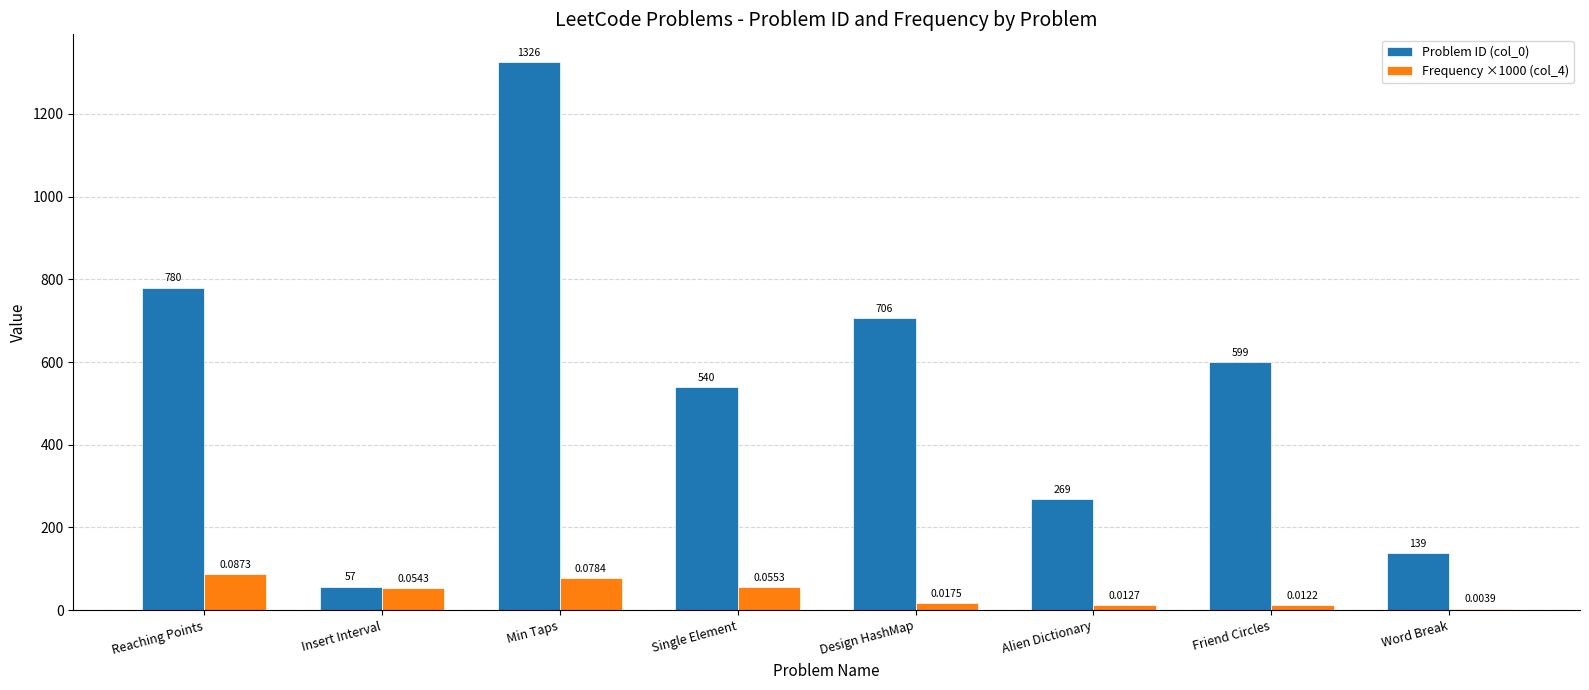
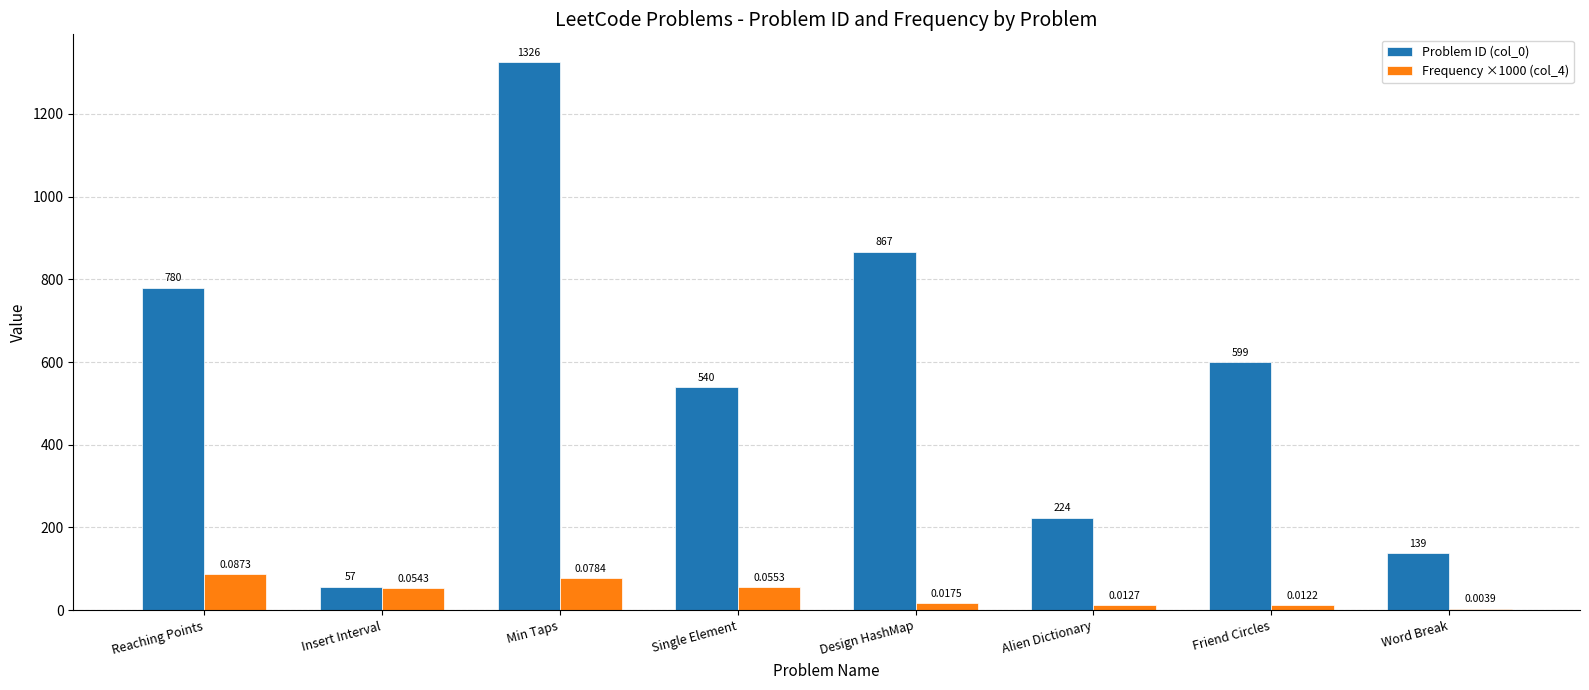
Problem ID (col_0), Design HashMap: 706 -> 867
Problem ID (col_0), Alien Dictionary: 269 -> 224
